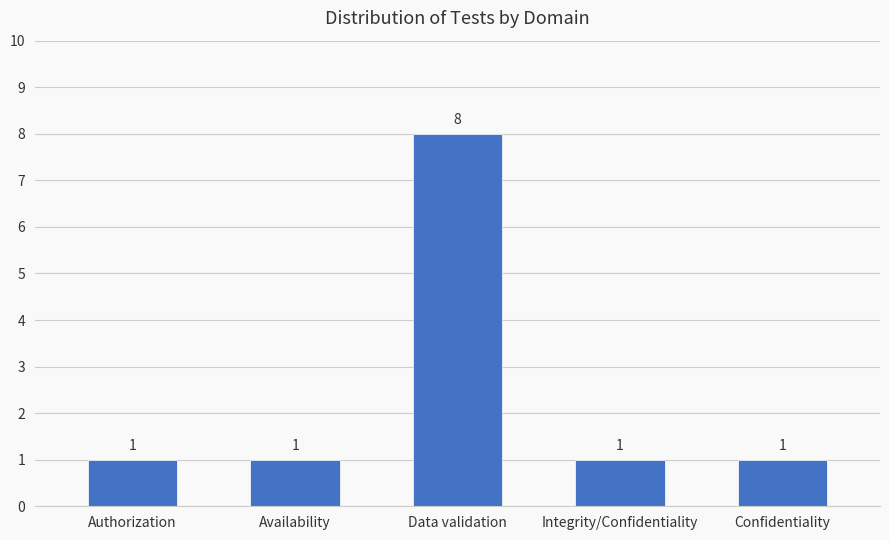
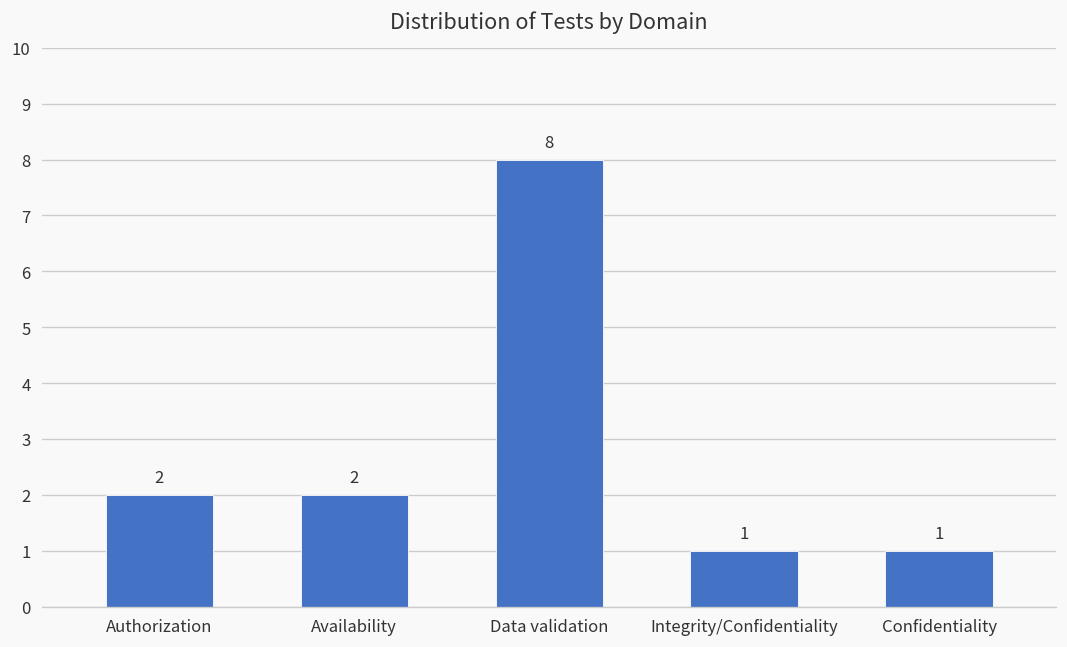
Authorization: 1 -> 2
Availability: 1 -> 2
